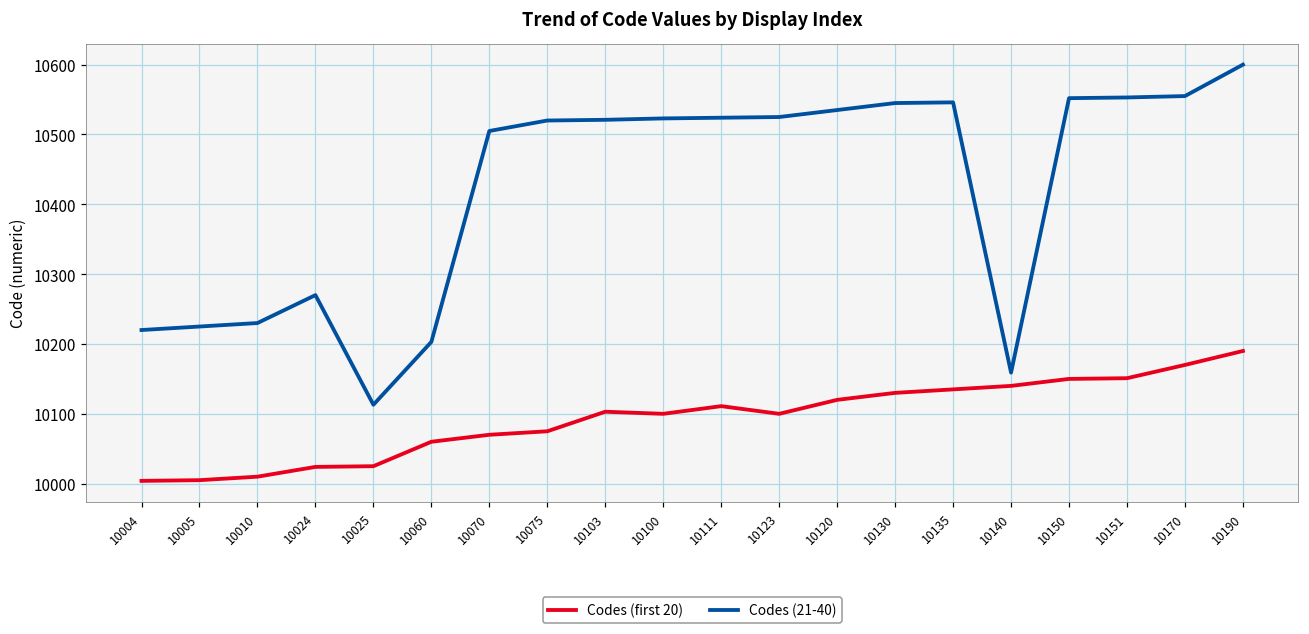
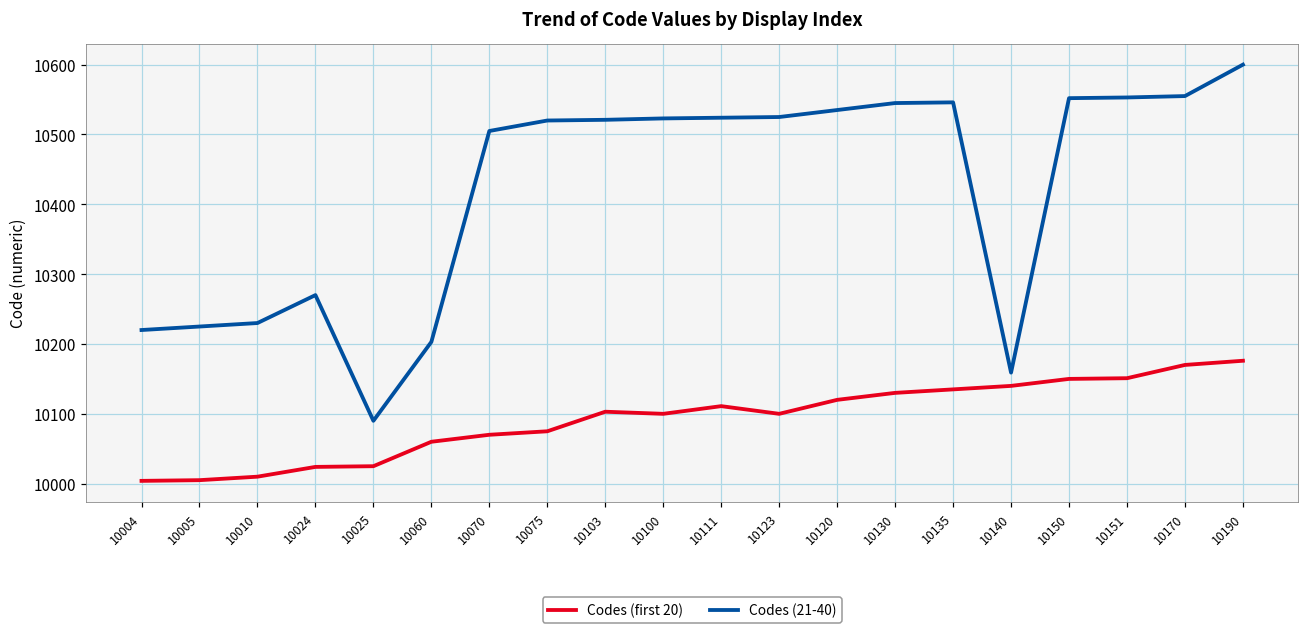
Codes (21-40), 10025: 10110 -> 10090
Codes (first 20), 10190: 10190 -> 10180
